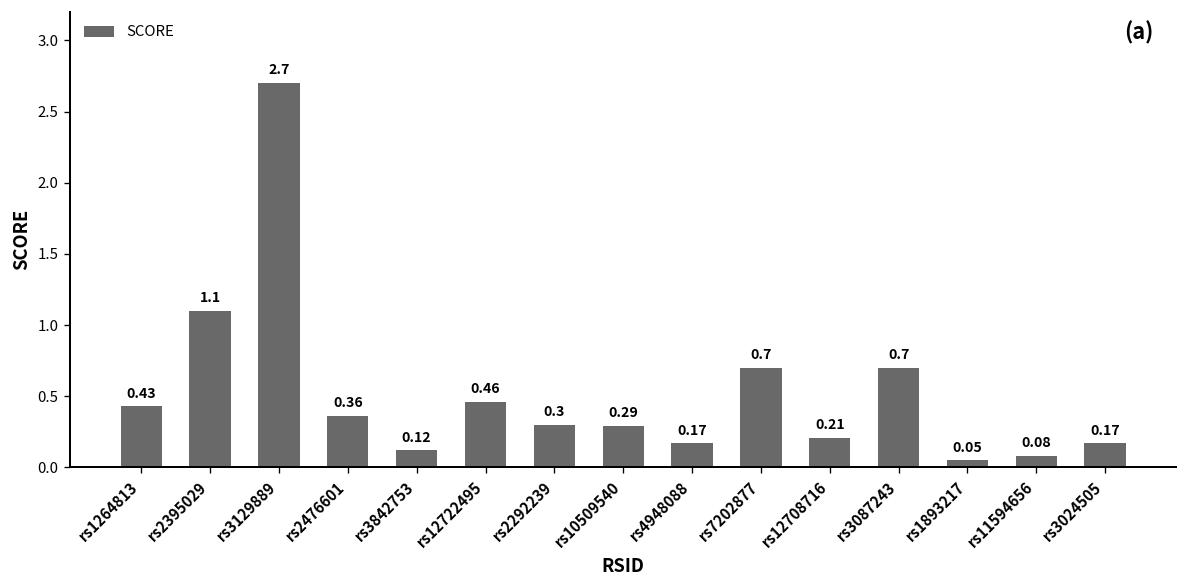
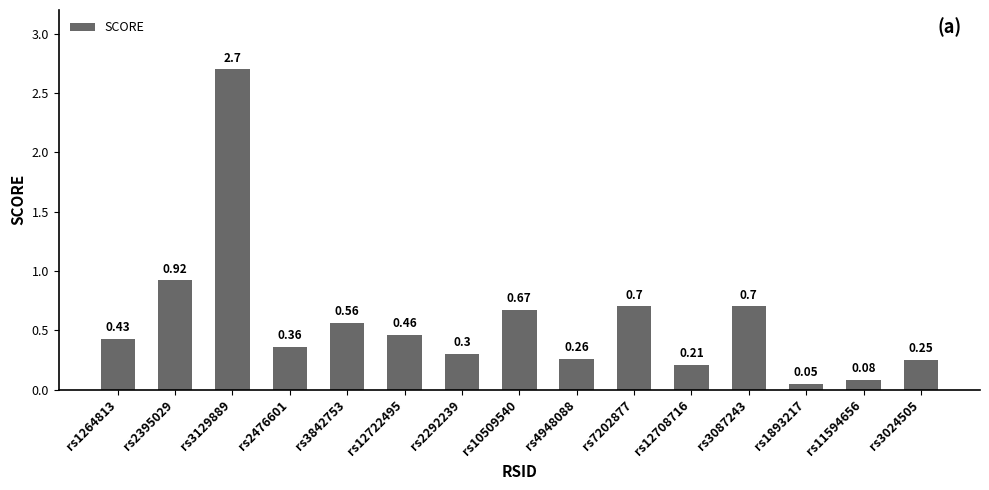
rs2395029: 1.1 -> 0.92
rs3842753: 0.12 -> 0.56
rs10509540: 0.29 -> 0.67
rs4948088: 0.17 -> 0.26
rs3024505: 0.17 -> 0.25
